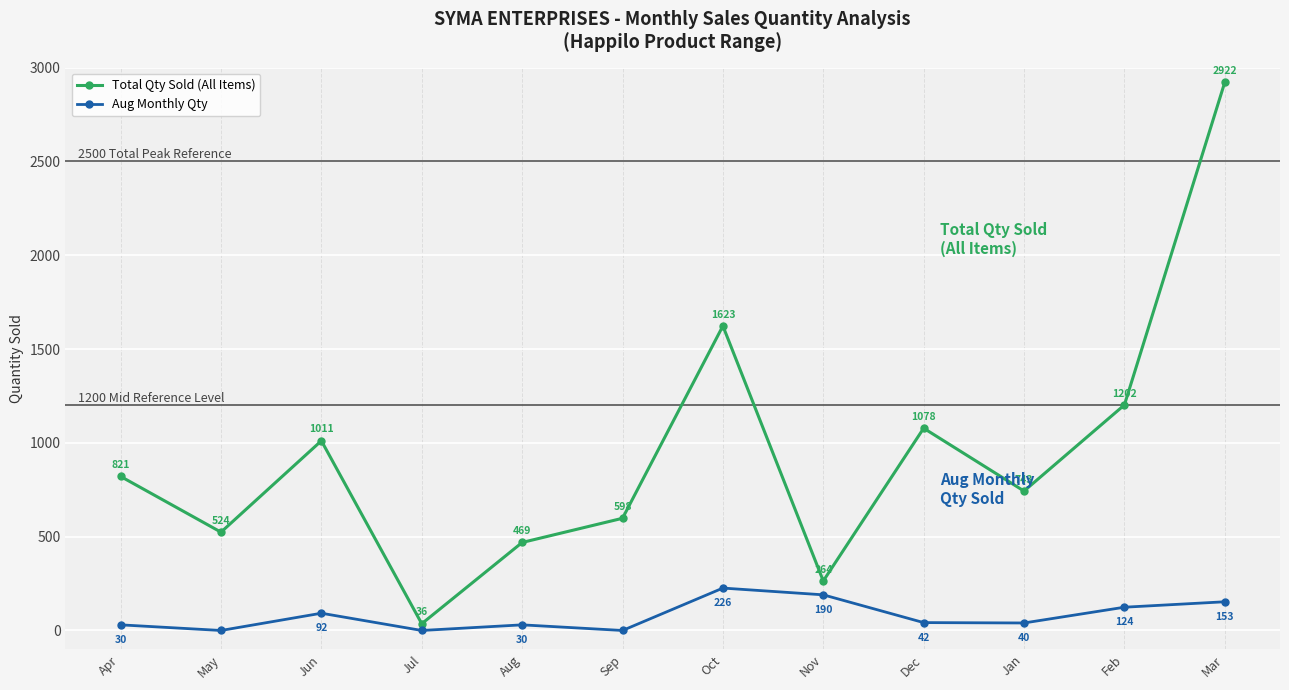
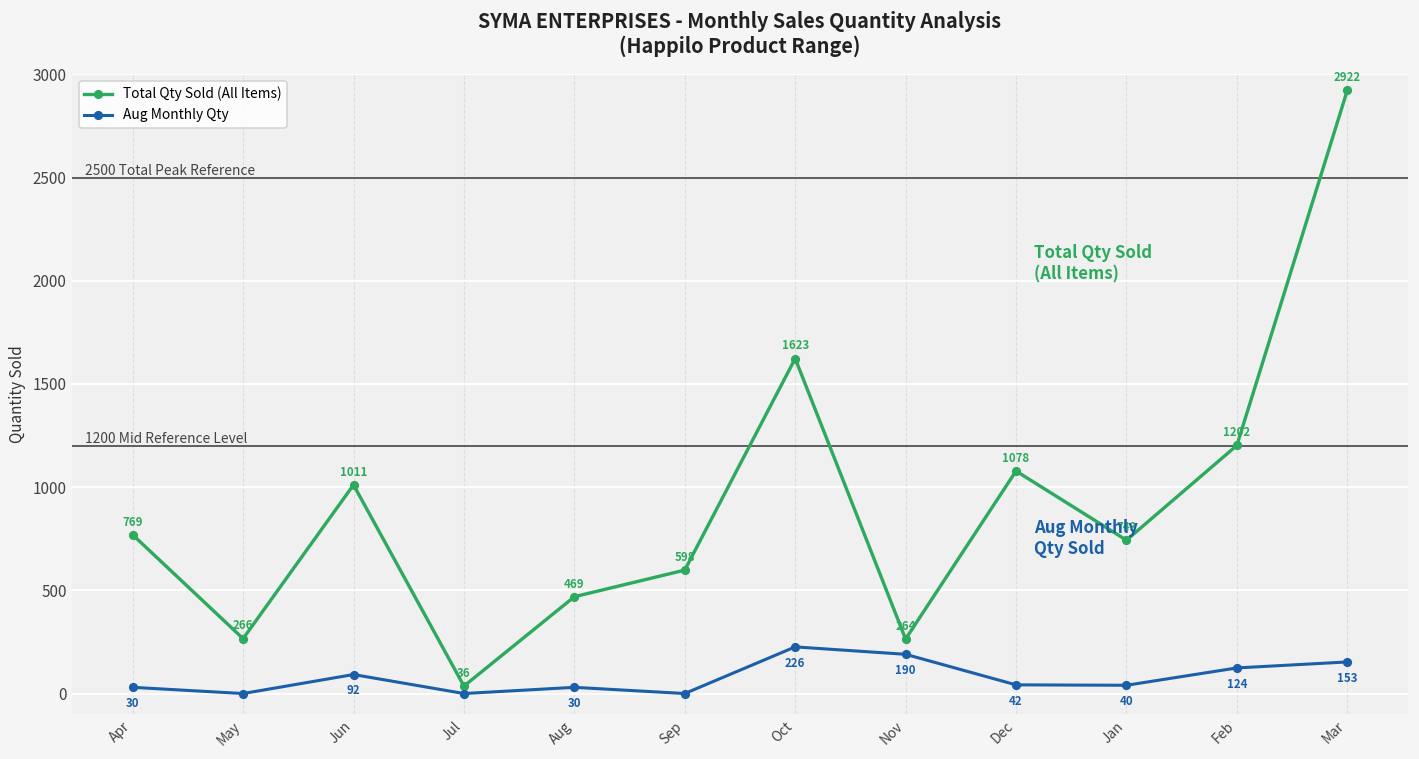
Total Qty Sold (All Items), Apr: 821 -> 769
Total Qty Sold (All Items), May: 524 -> 266
